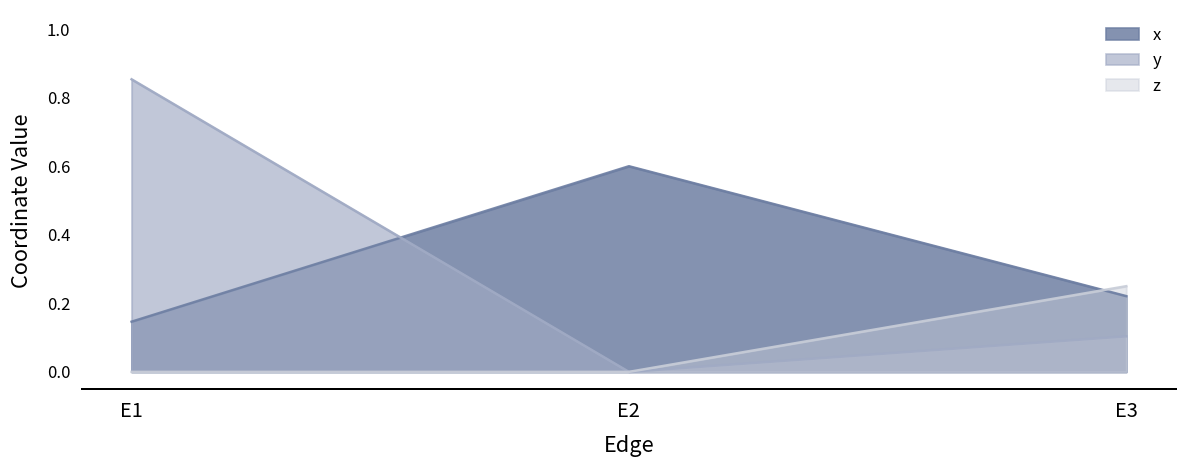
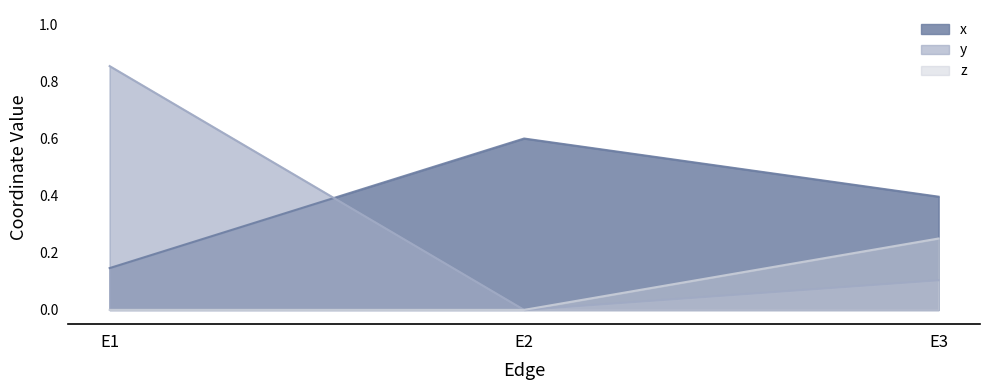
x, E3: 0.22 -> 0.40
